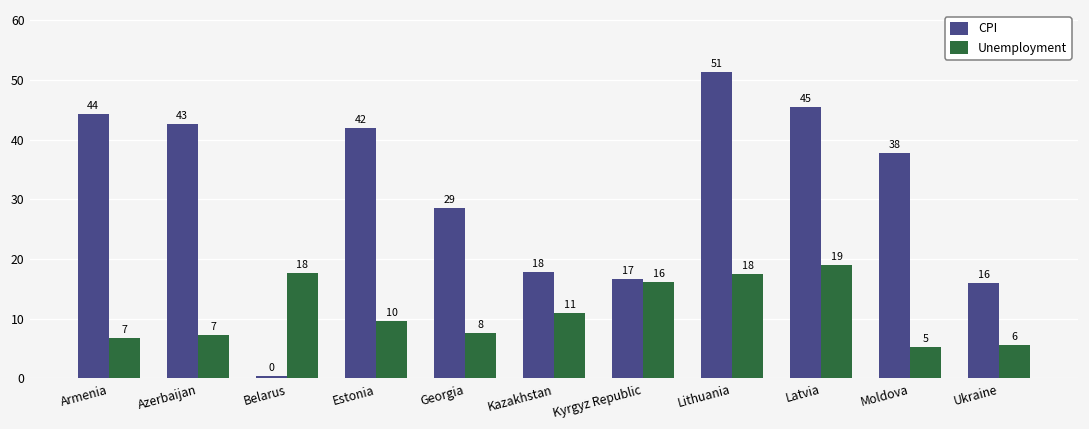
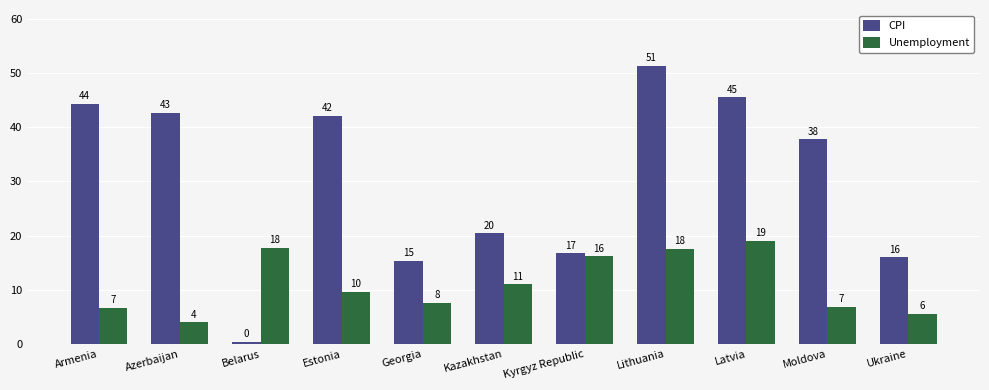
Unemployment, Azerbaijan: 7 -> 4
CPI, Georgia: 29 -> 15
CPI, Kazakhstan: 18 -> 20
Unemployment, Moldova: 5 -> 7
